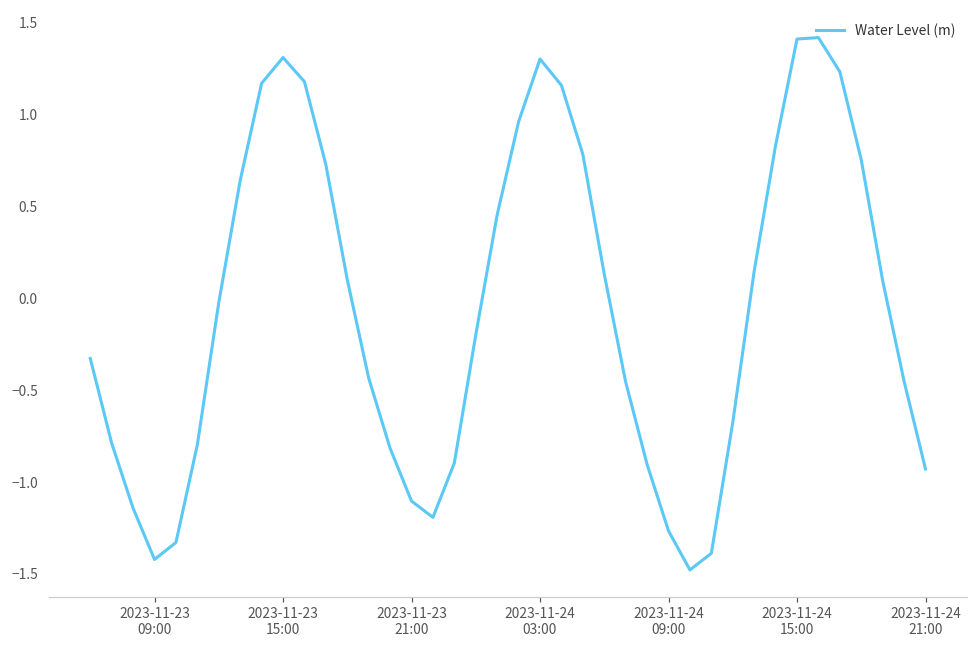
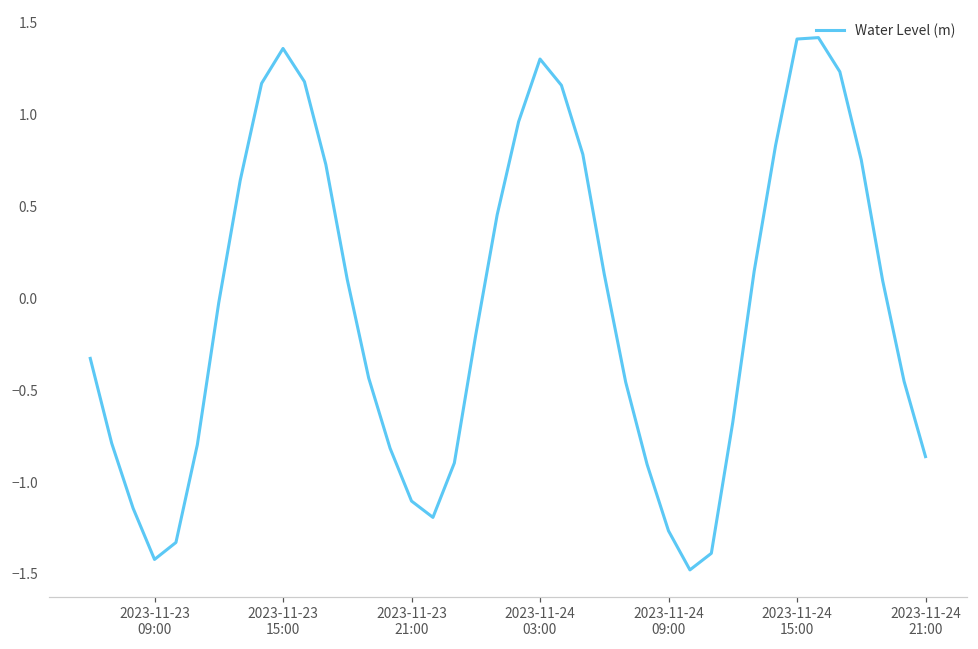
2023-11-23 15:00: 1.31 -> 1.36
2023-11-24 21:00: -0.93 -> -0.86
